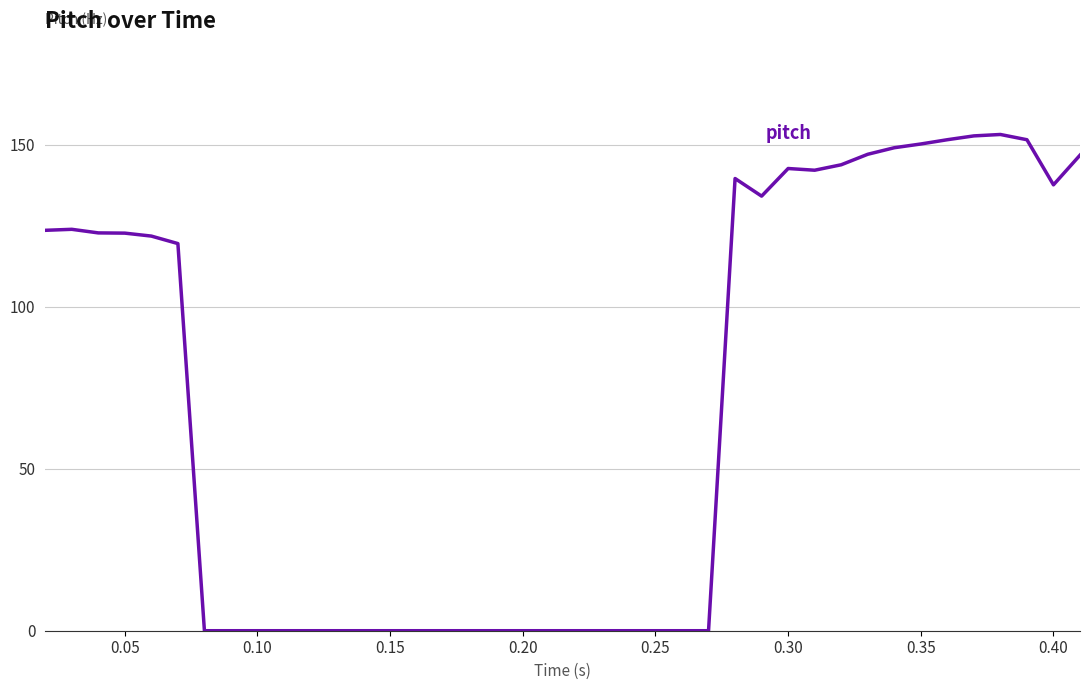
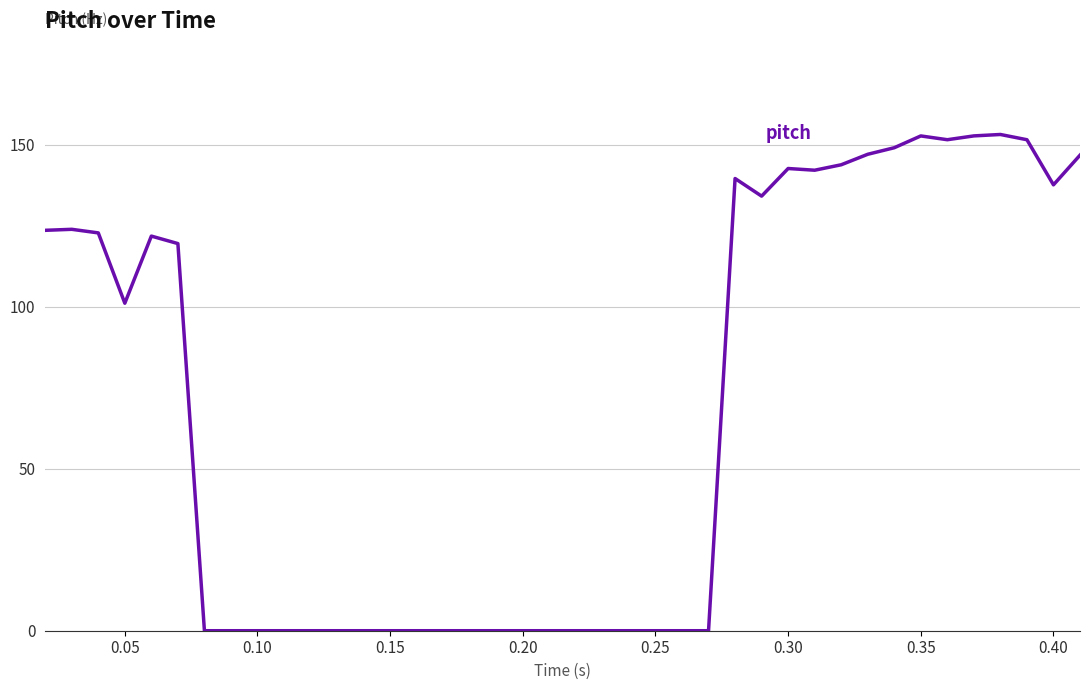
0.05: 123 -> 101
0.35: 150 -> 153
